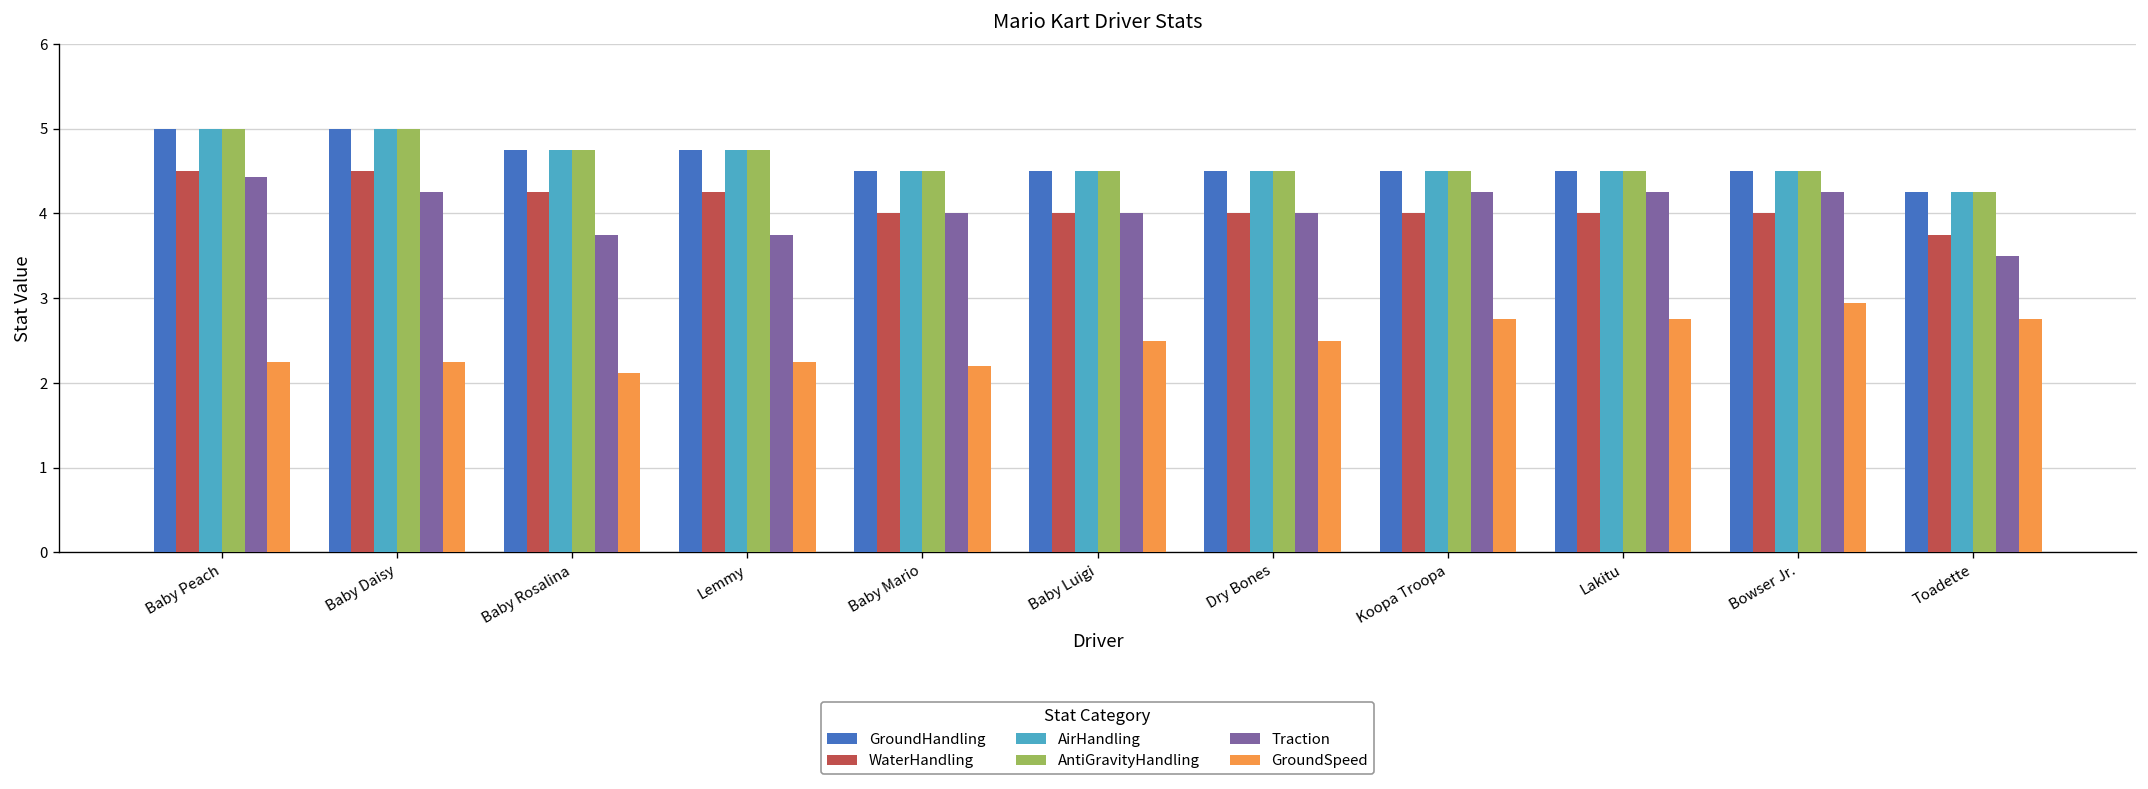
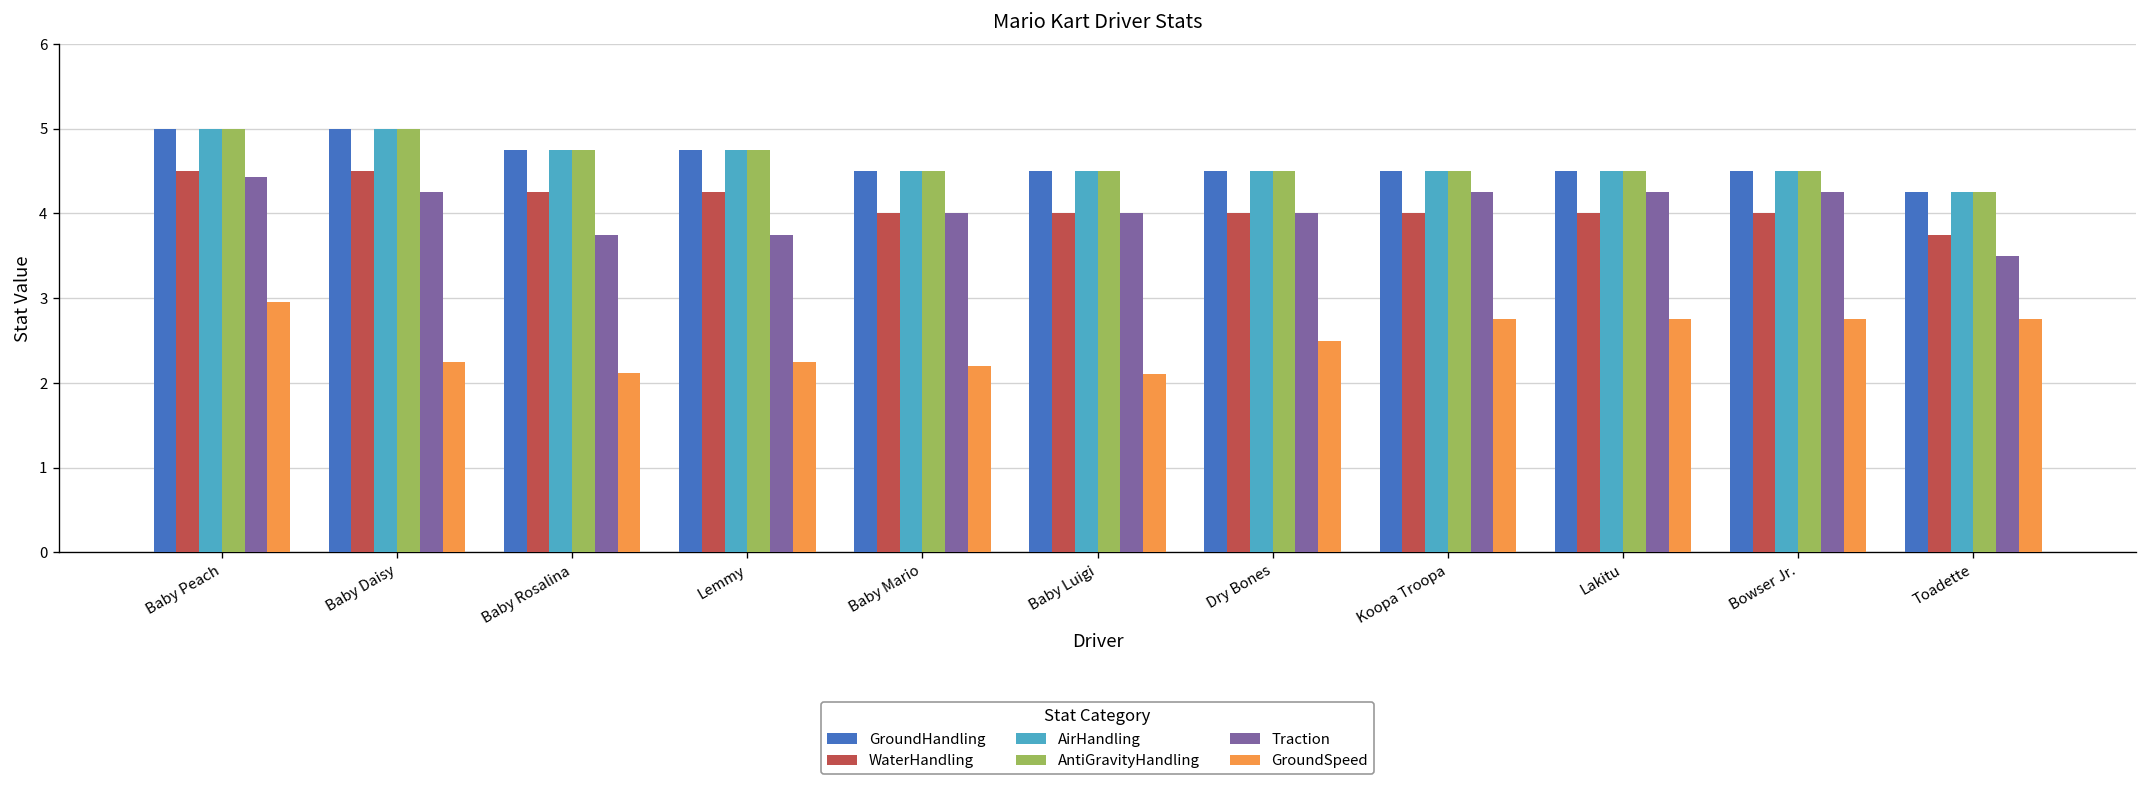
GroundSpeed, Baby Peach: 2.3 -> 3.0
GroundSpeed, Baby Luigi: 2.5 -> 2.1
GroundSpeed, Bowser Jr.: 2.9 -> 2.8
